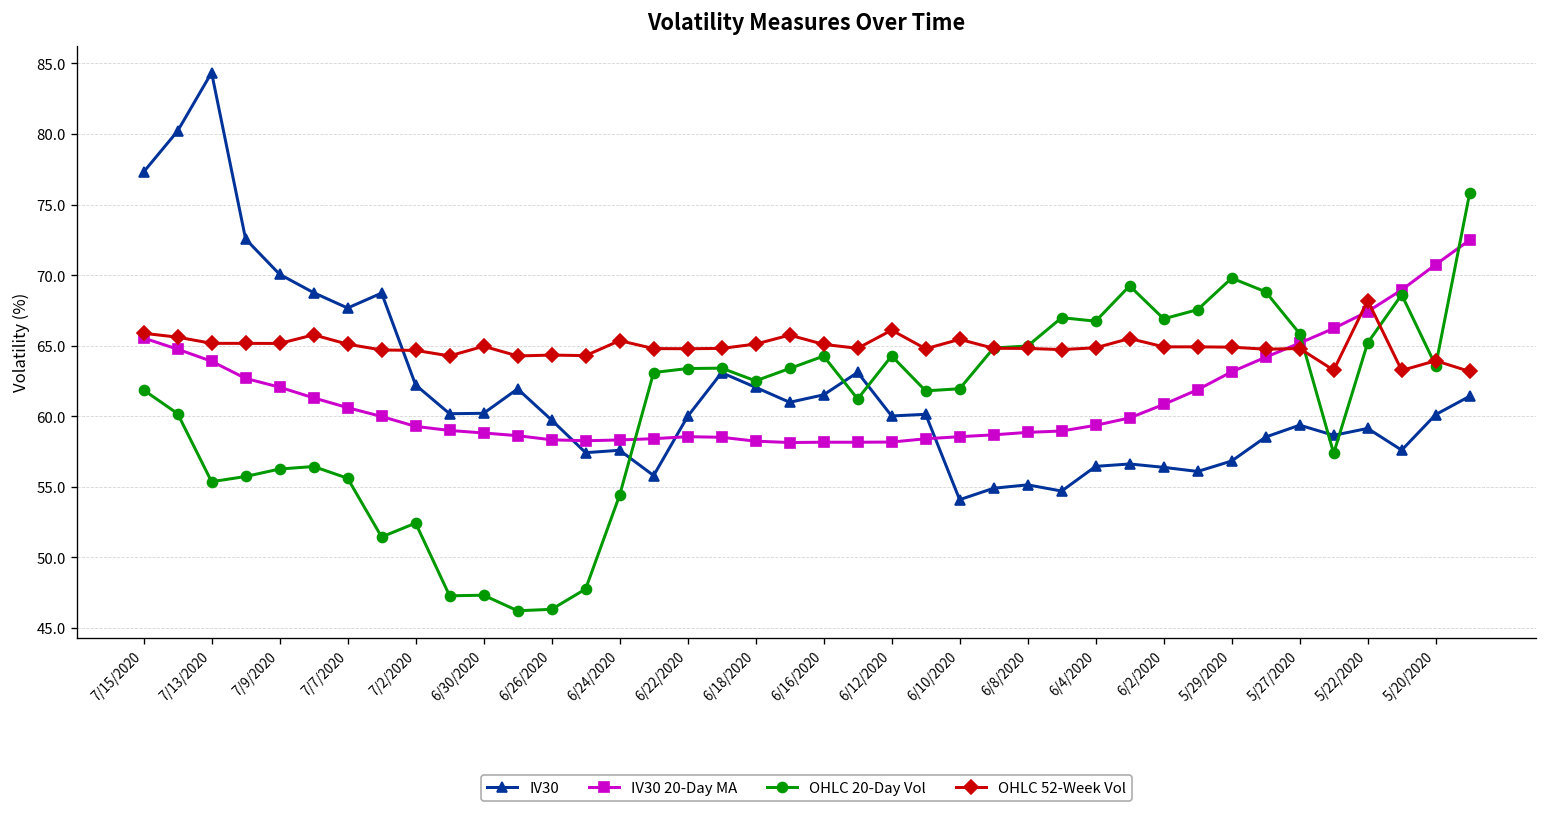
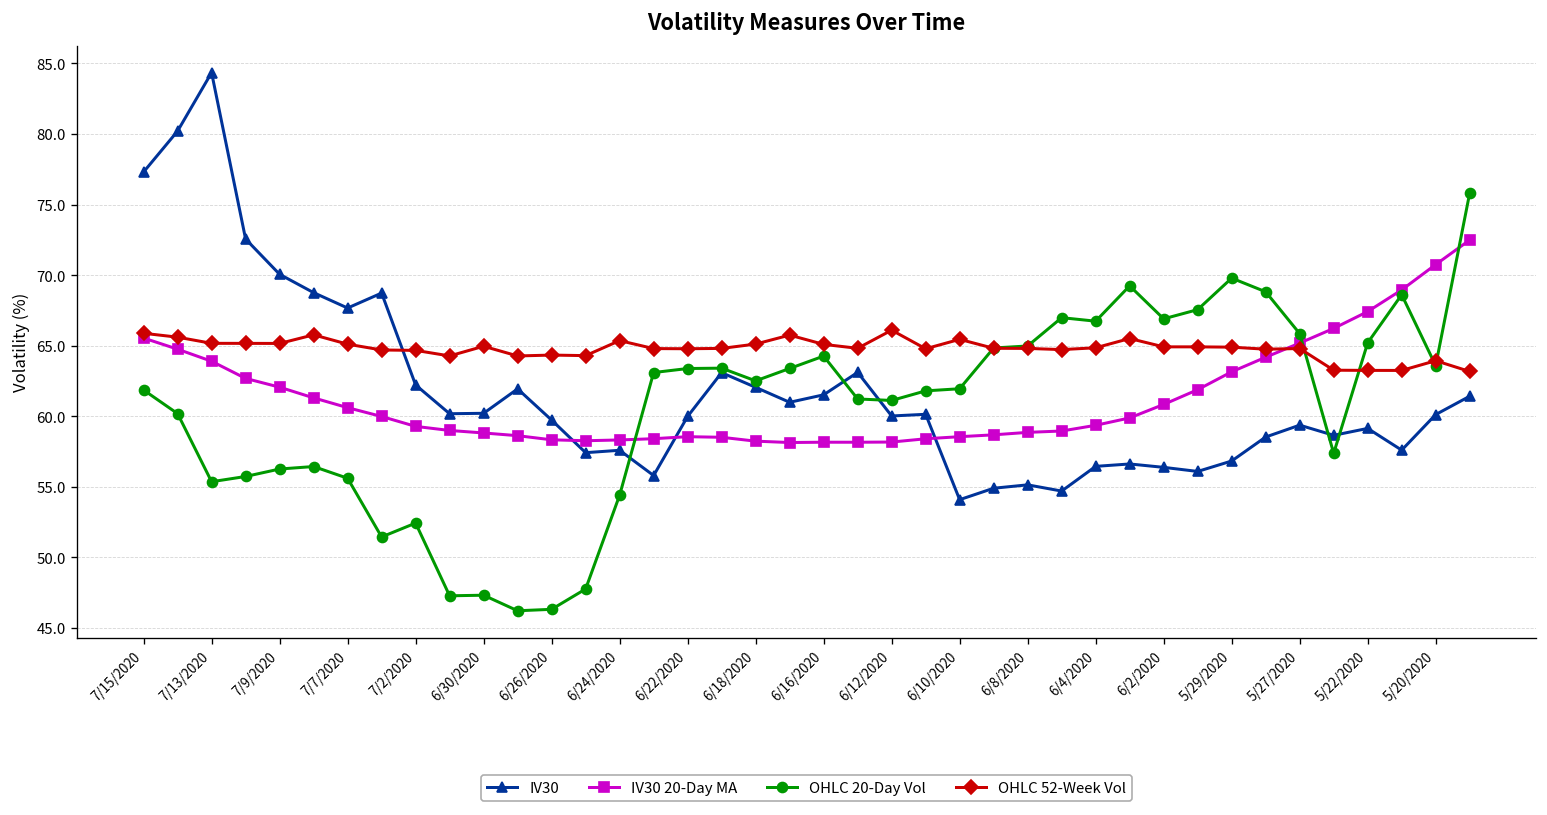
OHLC 20-Day Vol, 6/12/2020: 64.3 -> 61.1
OHLC 52-Week Vol, 5/22/2020: 68.2 -> 63.3
